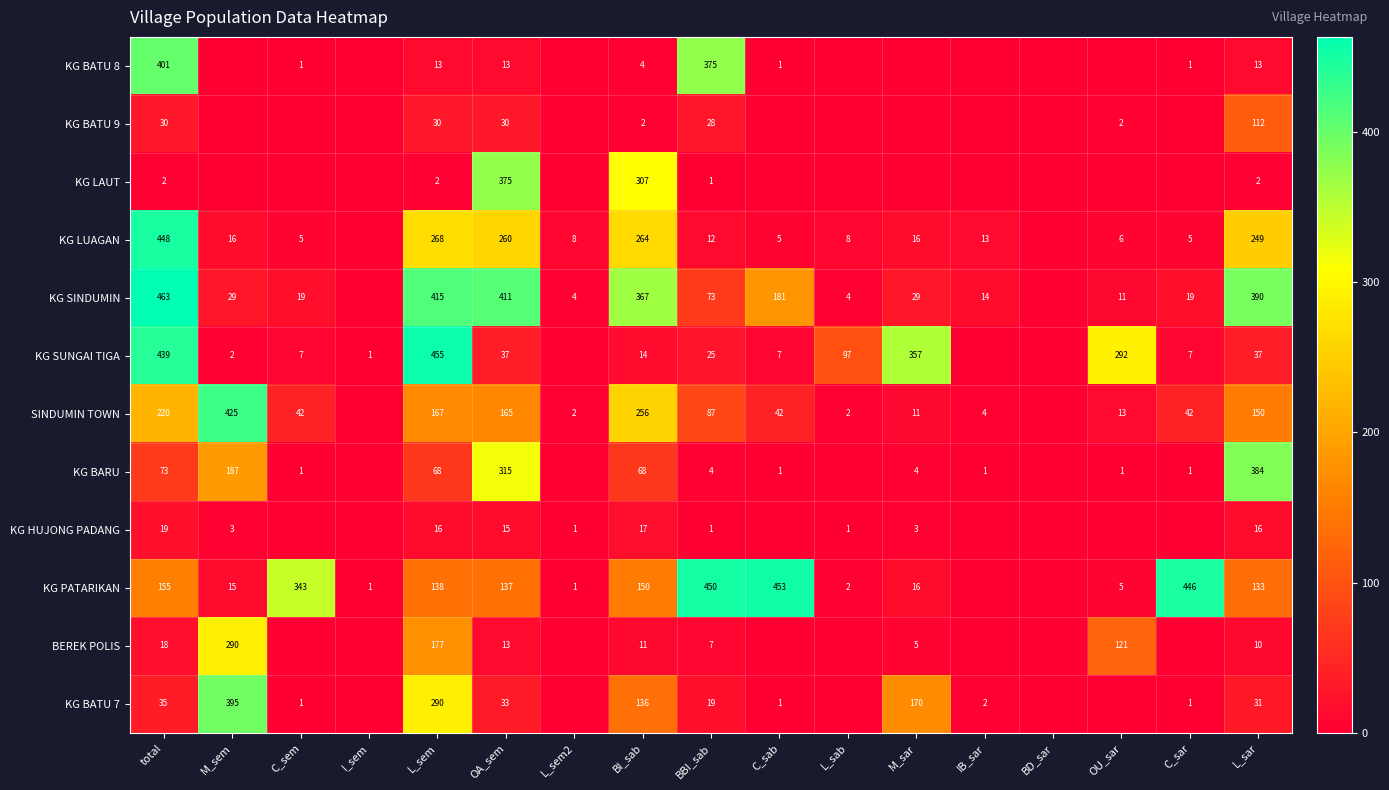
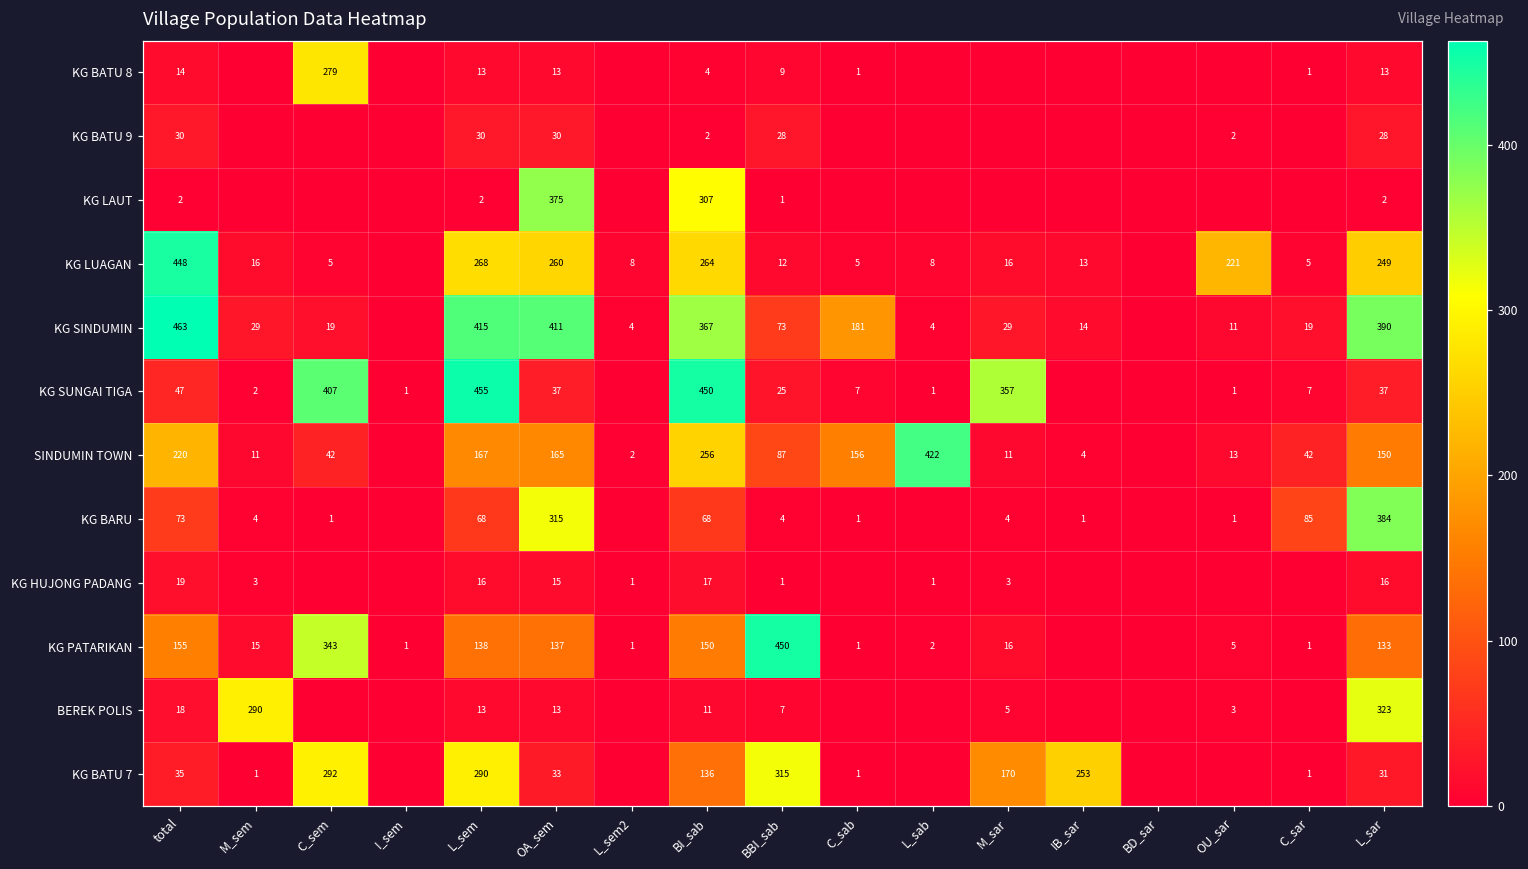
KG BATU 8, total: 401 -> 14
KG BATU 8, C_sem: 1 -> 279
KG BATU 8, BBI_sab: 375 -> 9
KG BATU 9, L_sar: 112 -> 28
KG LUAGAN, OU_sar: 6 -> 221
KG SUNGAI TIGA, total: 439 -> 47
KG SUNGAI TIGA, C_sem: 7 -> 407
KG SUNGAI TIGA, BI_sab: 14 -> 450
KG SUNGAI TIGA, L_sab: 97 -> 1
KG SUNGAI TIGA, OU_sar: 292 -> 1
SINDUMIN TOWN, M_sem: 425 -> 11
SINDUMIN TOWN, C_sab: 42 -> 156
SINDUMIN TOWN, L_sab: 2 -> 422
KG BARU, M_sem: 187 -> 4
KG BARU, C_sar: 1 -> 85
KG PATARIKAN, C_sab: 453 -> 1
KG PATARIKAN, C_sar: 446 -> 1
BEREK POLIS, L_sem: 177 -> 13
BEREK POLIS, OU_sar: 121 -> 3
BEREK POLIS, L_sar: 10 -> 323
KG BATU 7, M_sem: 395 -> 1
KG BATU 7, C_sem: 1 -> 292
KG BATU 7, BBI_sab: 19 -> 315
KG BATU 7, IB_sar: 2 -> 253
